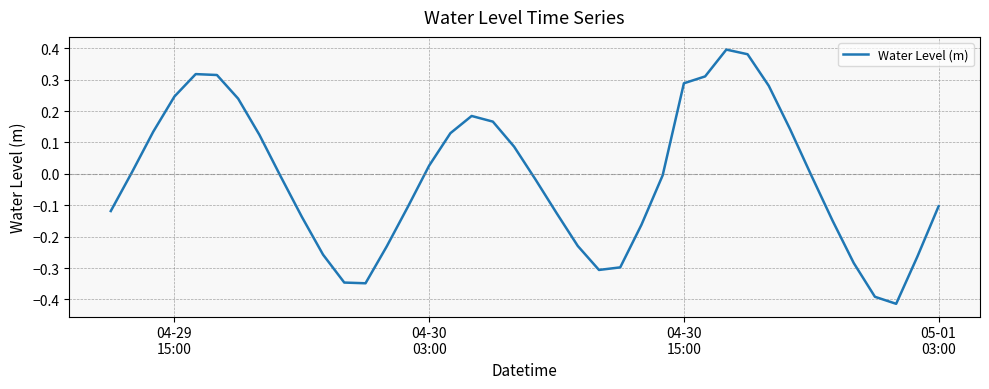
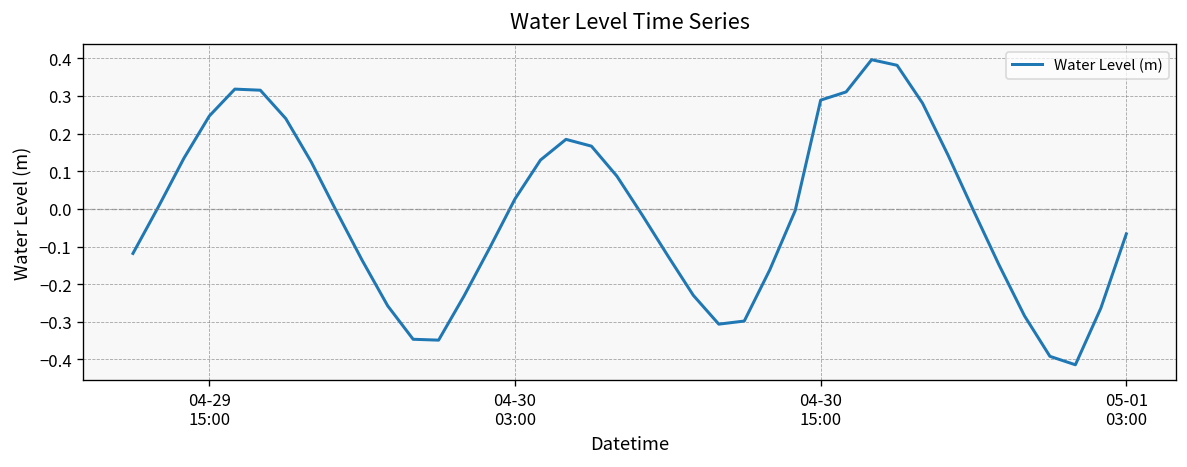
05-01 03:00: -0.10 -> -0.07
